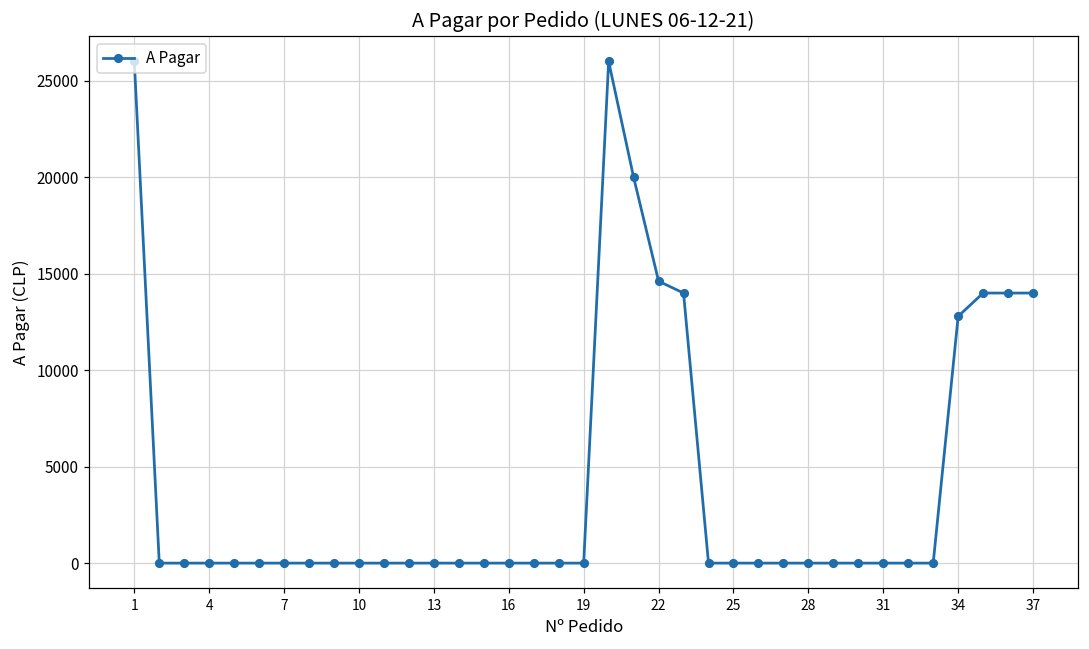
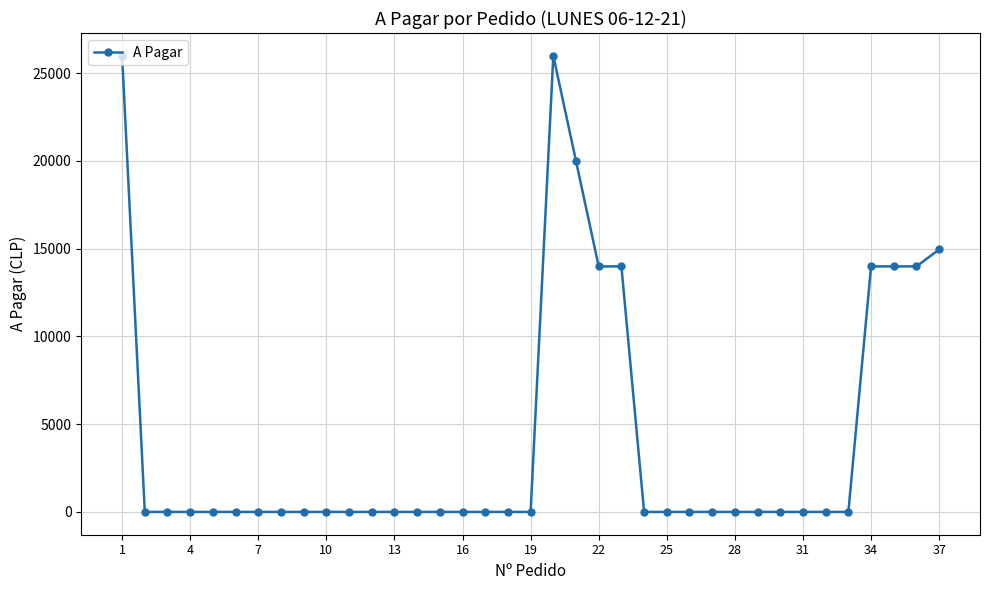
22: 14600 -> 14000
34: 12800 -> 14000
37: 14000 -> 15000
